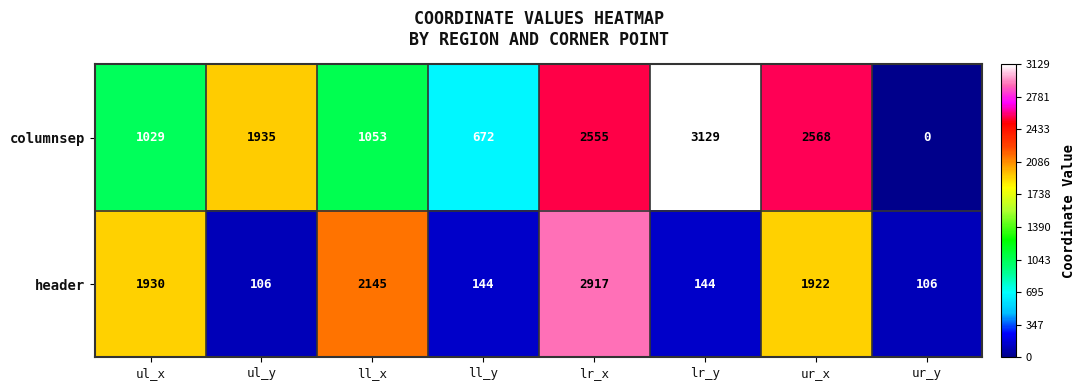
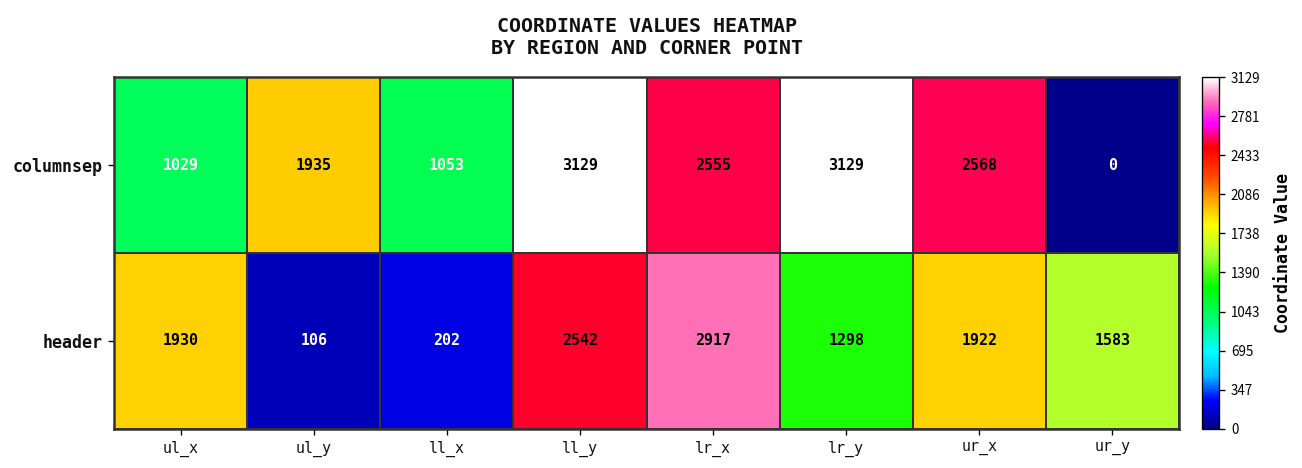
columnsep, ll_y: 672 -> 3129
header, ll_x: 2145 -> 202
header, ll_y: 144 -> 2542
header, lr_y: 144 -> 1298
header, ur_y: 106 -> 1583
